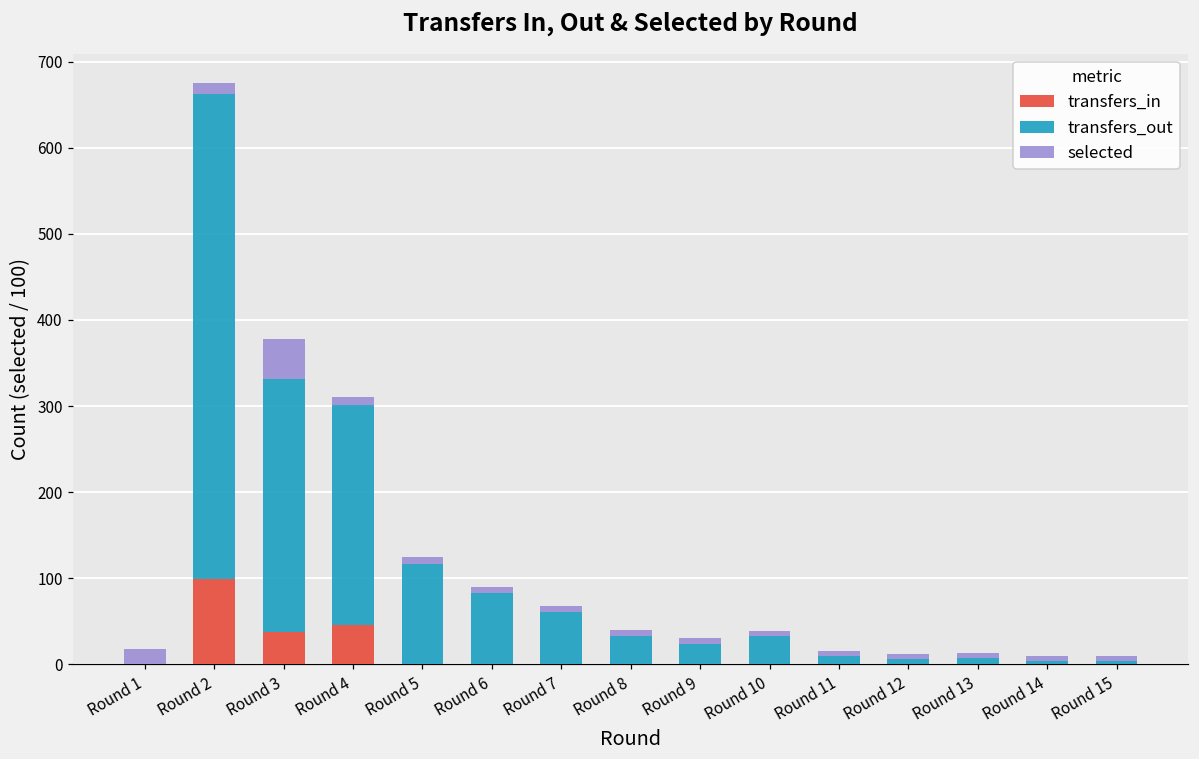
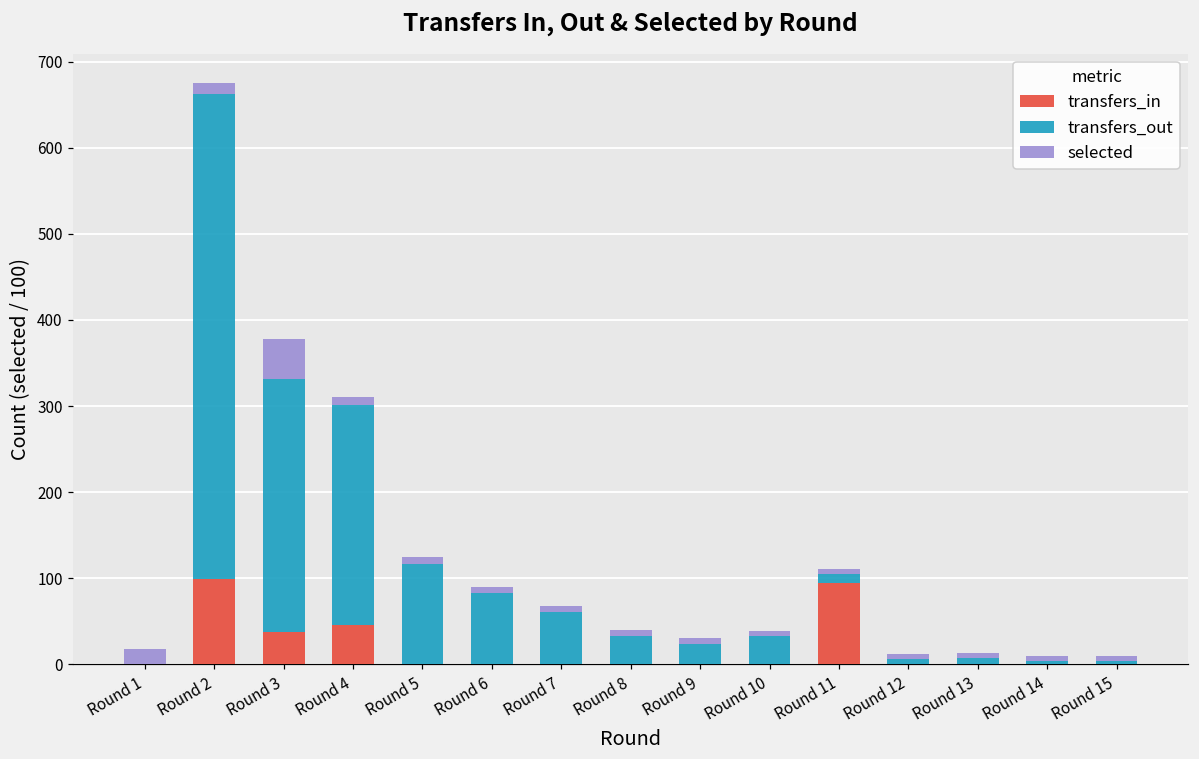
transfers_in, Round 11: 0 -> 100
